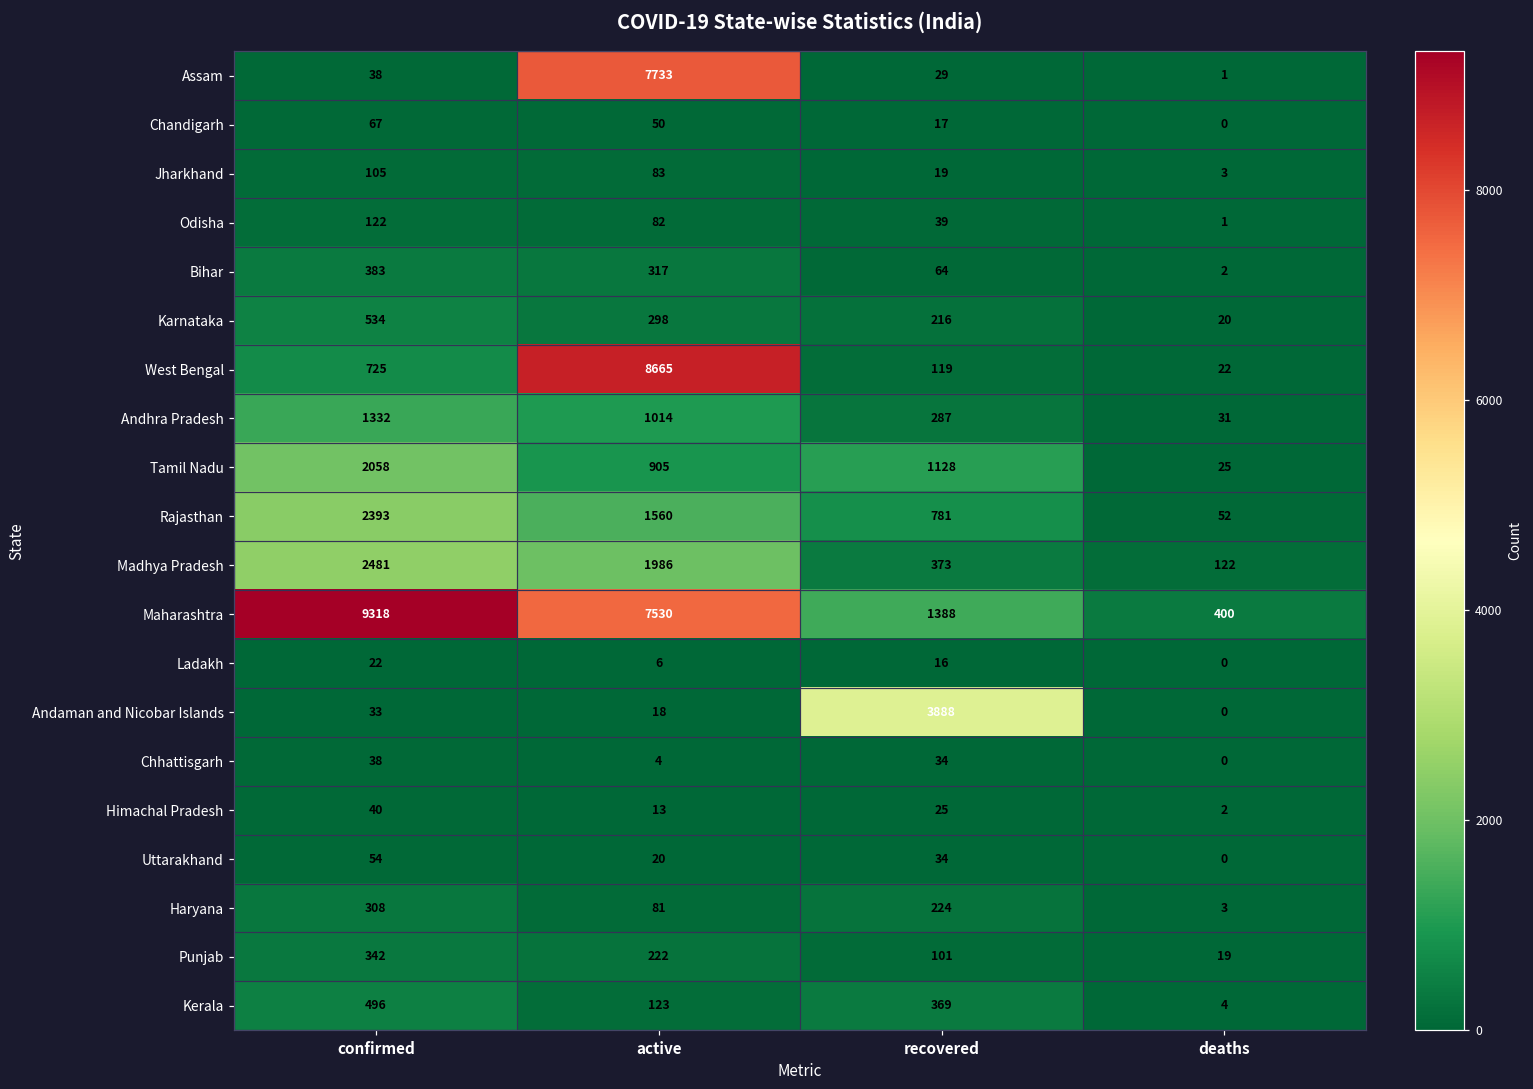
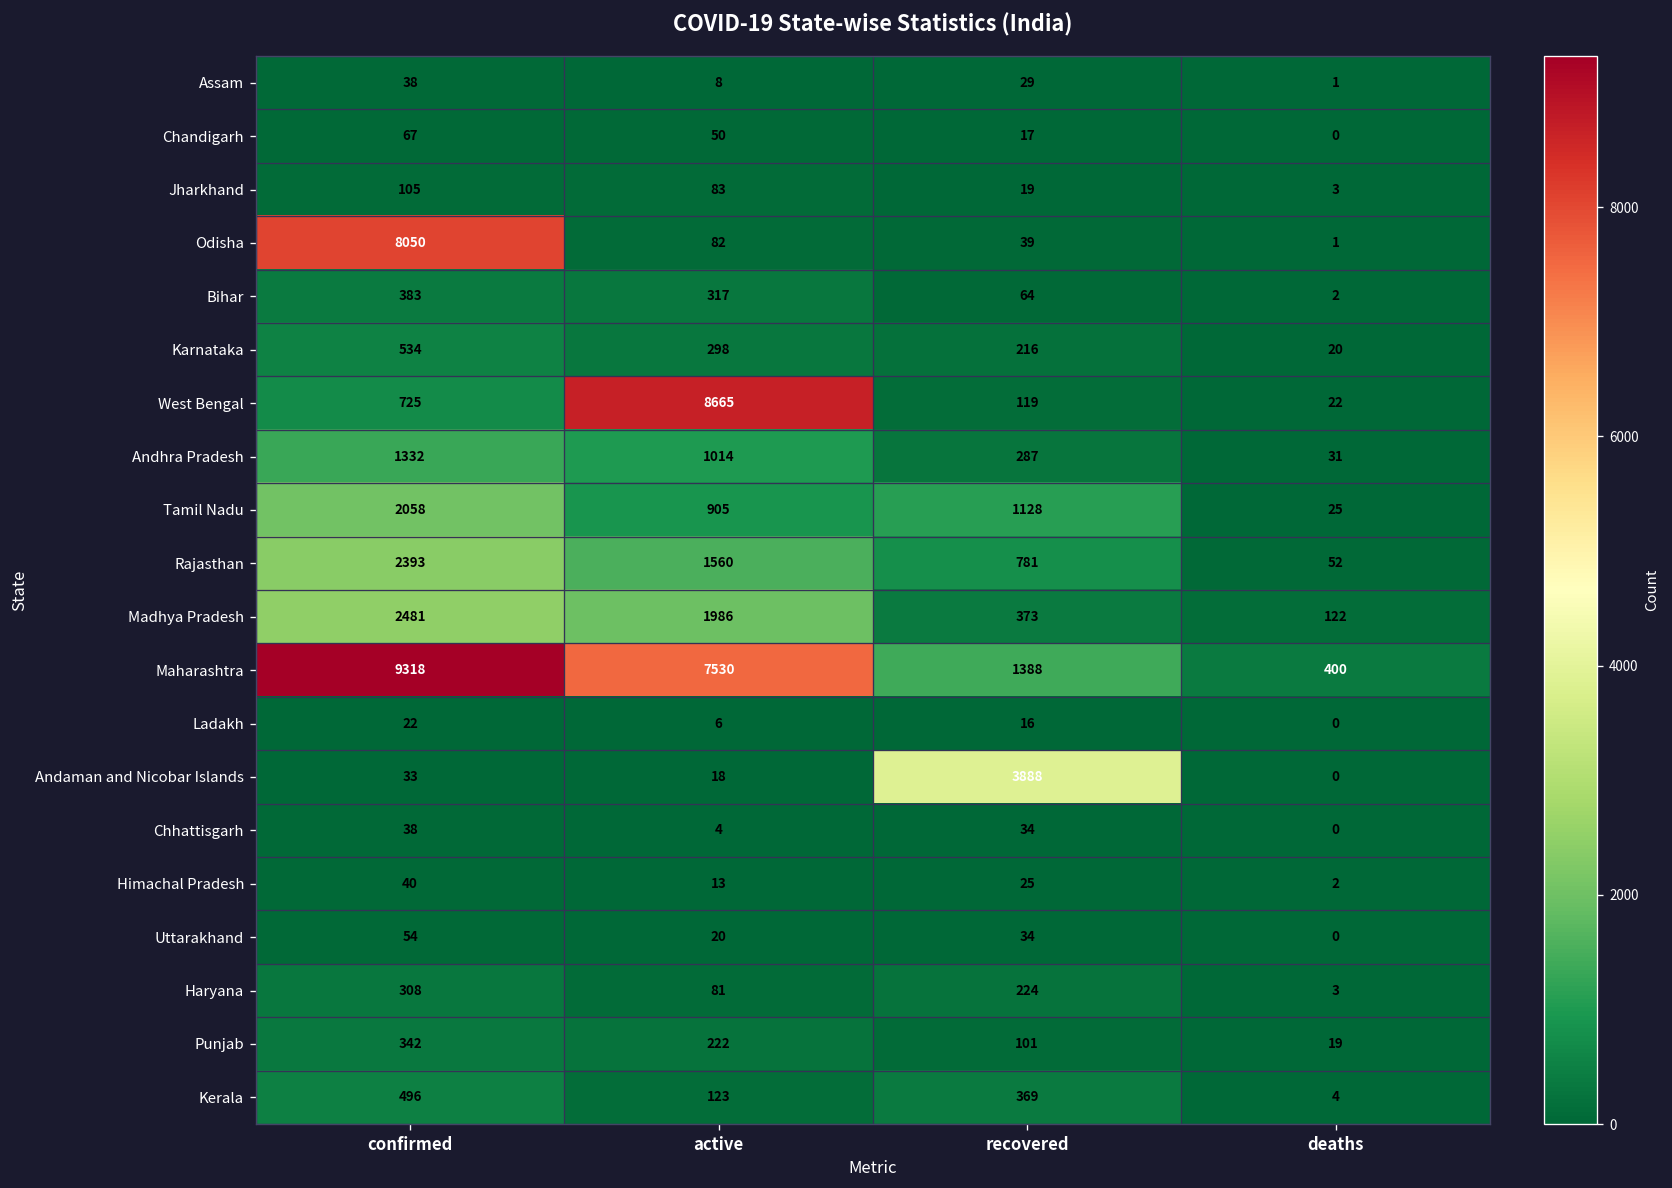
Assam, active: 7733 -> 8
Odisha, confirmed: 122 -> 8050
